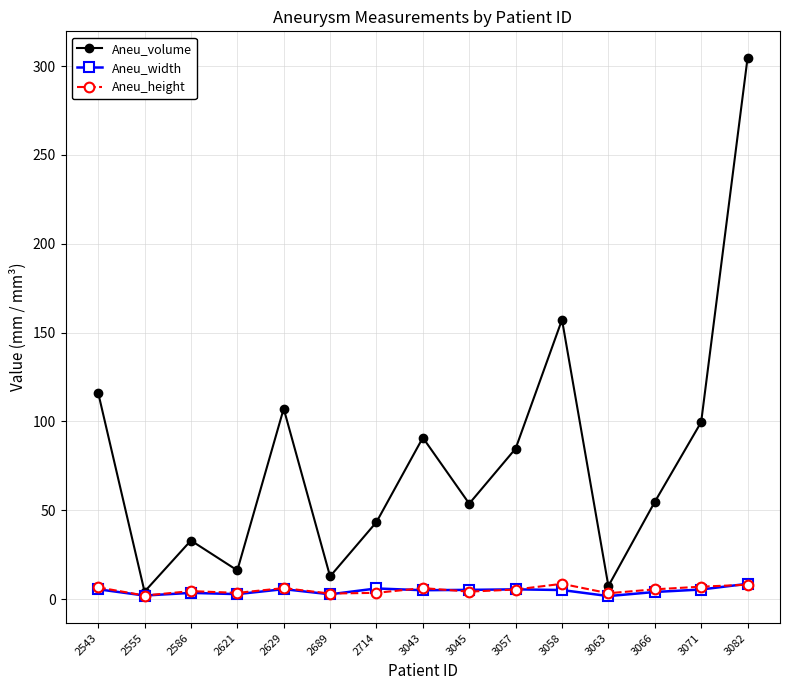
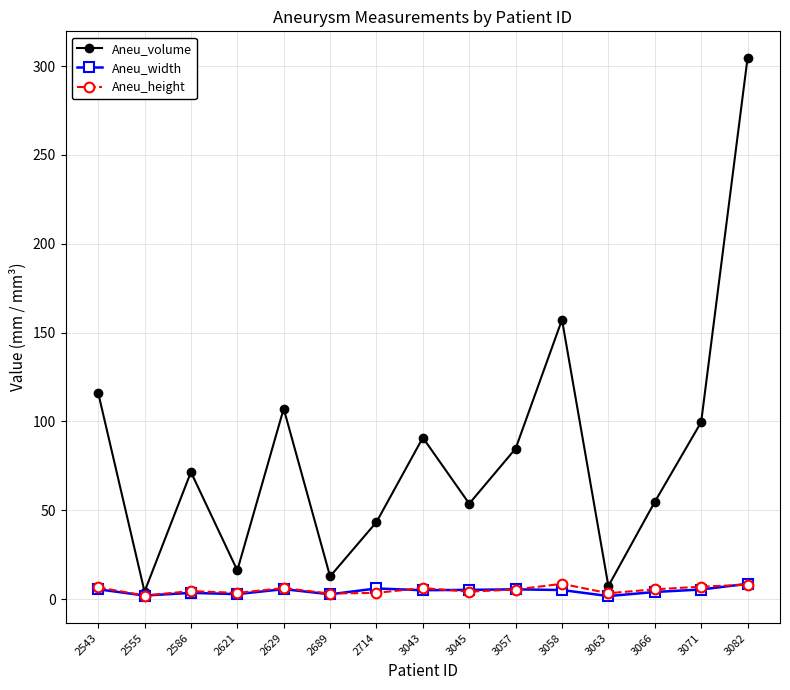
Aneu_volume, 2586: 33 -> 71
